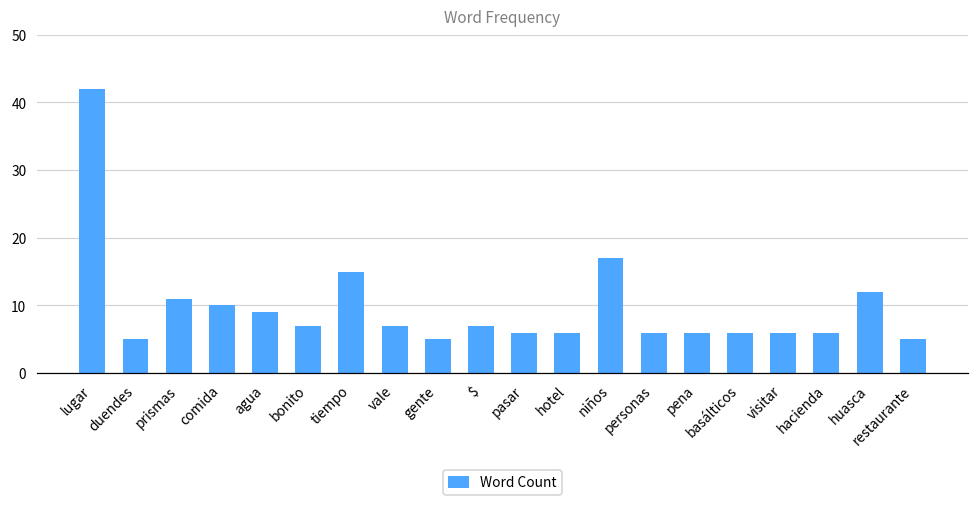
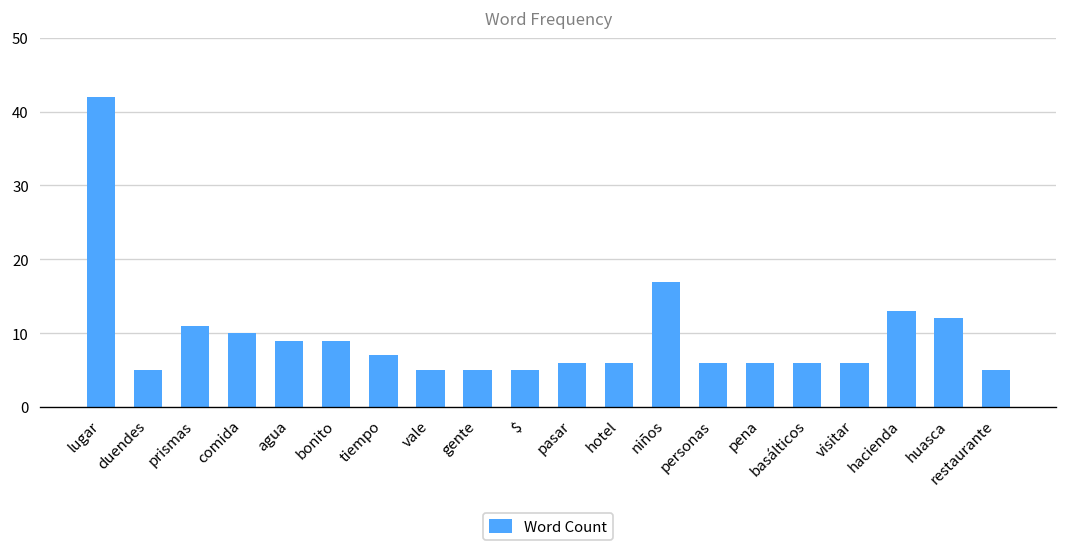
bonito: 7 -> 9
tiempo: 15 -> 7
vale: 7 -> 5
$: 7 -> 5
hacienda: 6 -> 13
